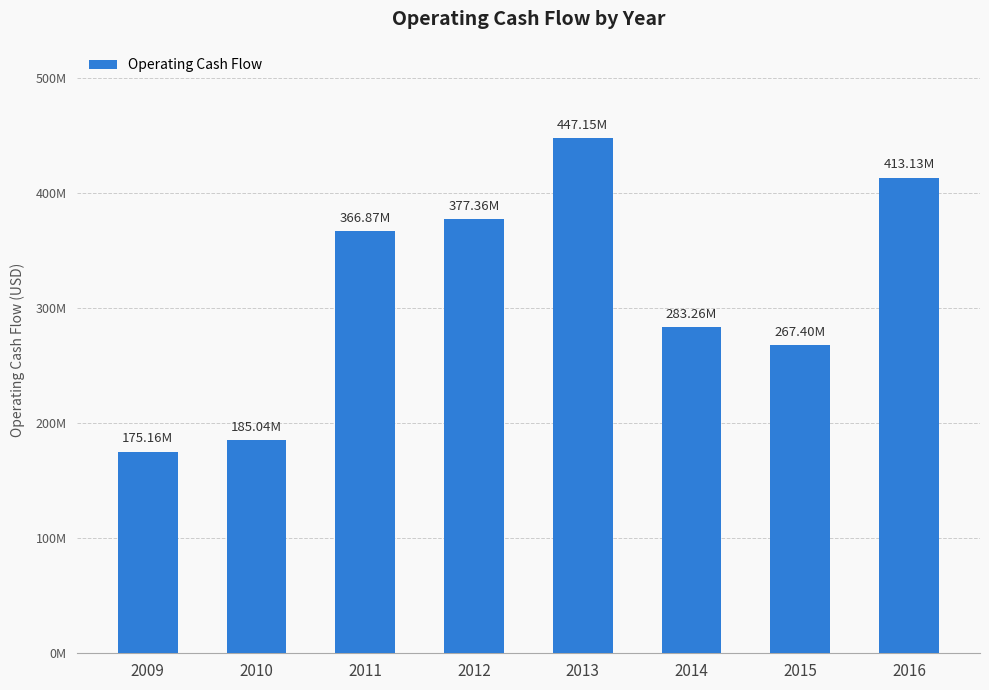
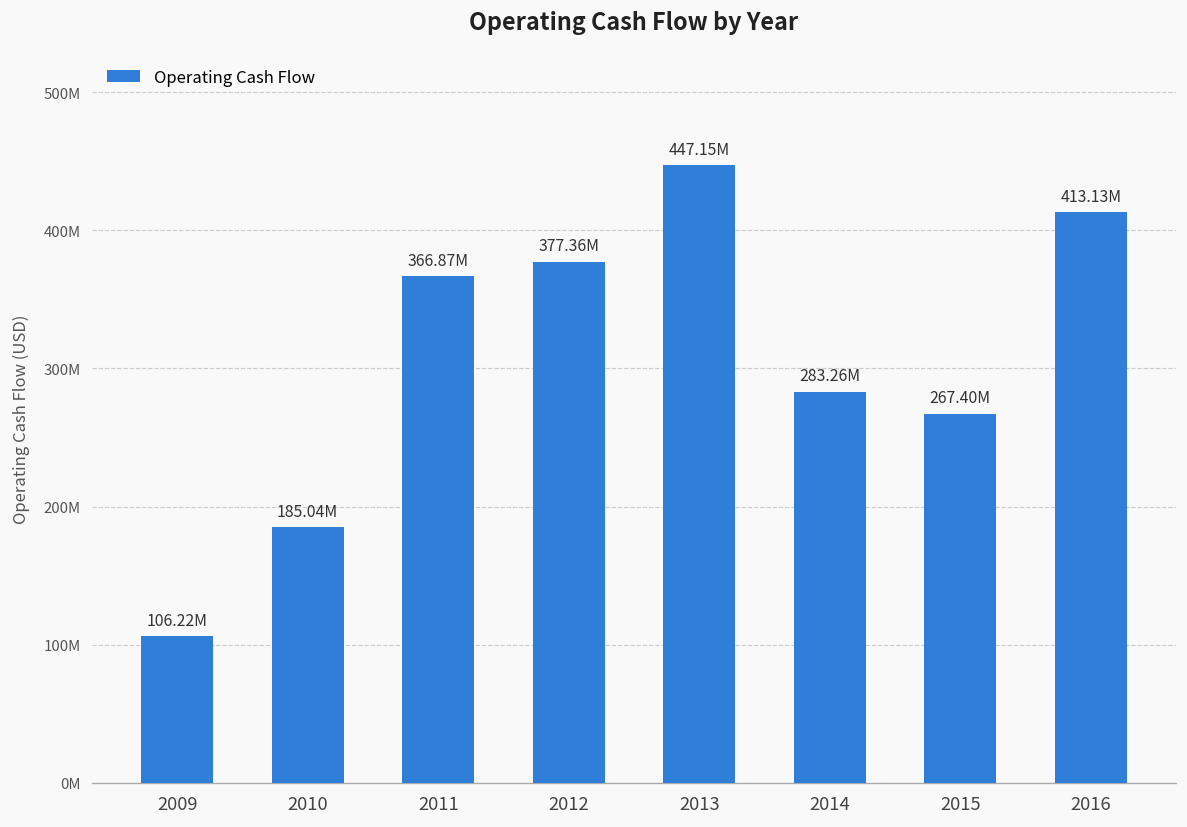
2009: 175.16M -> 106.22M
